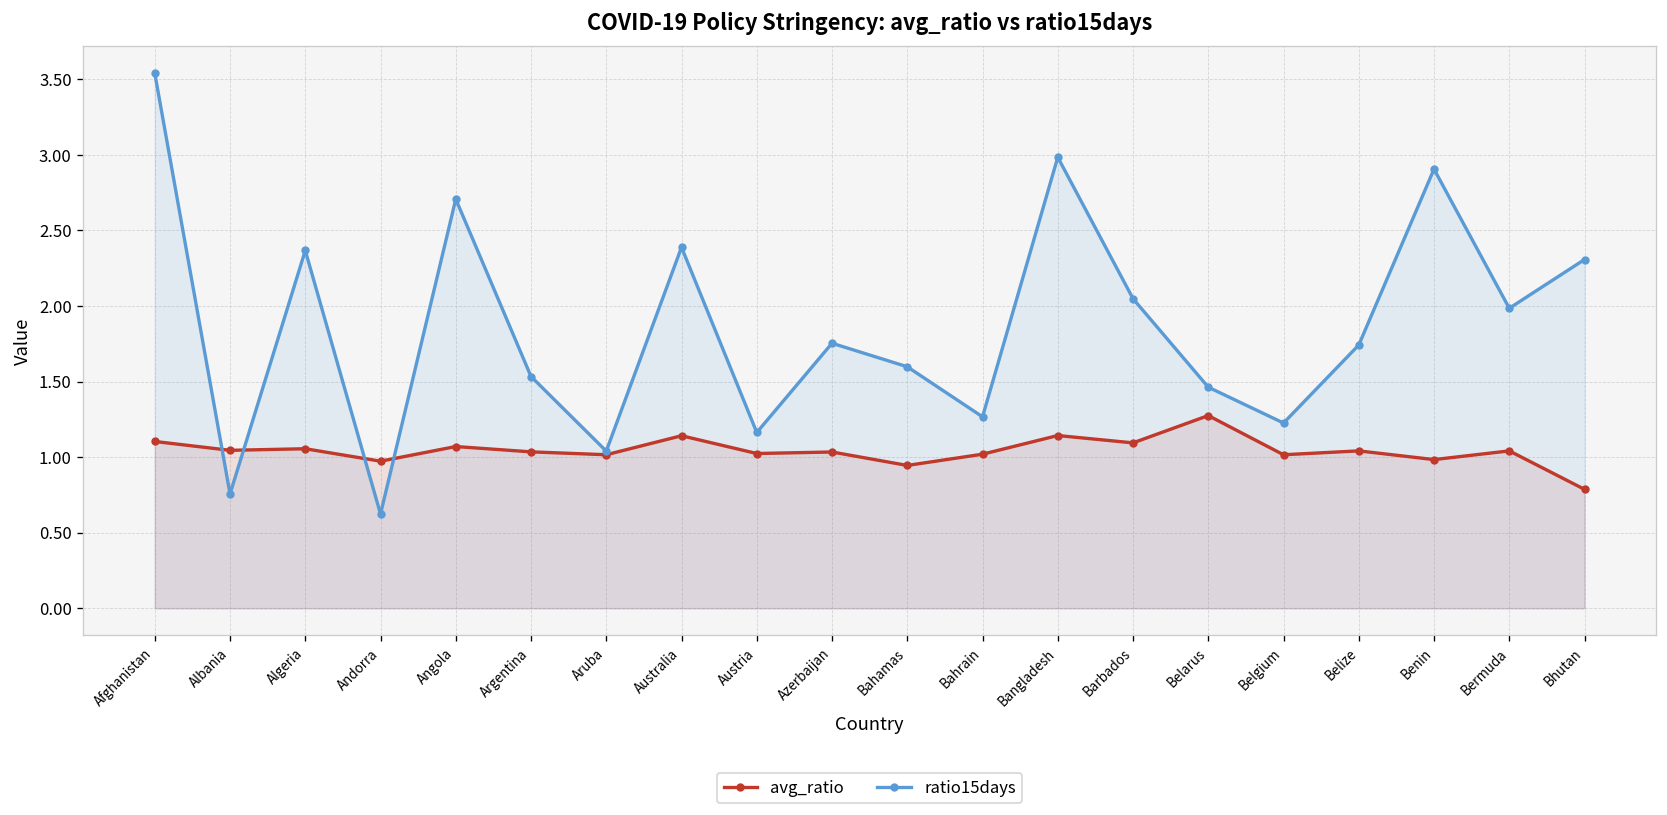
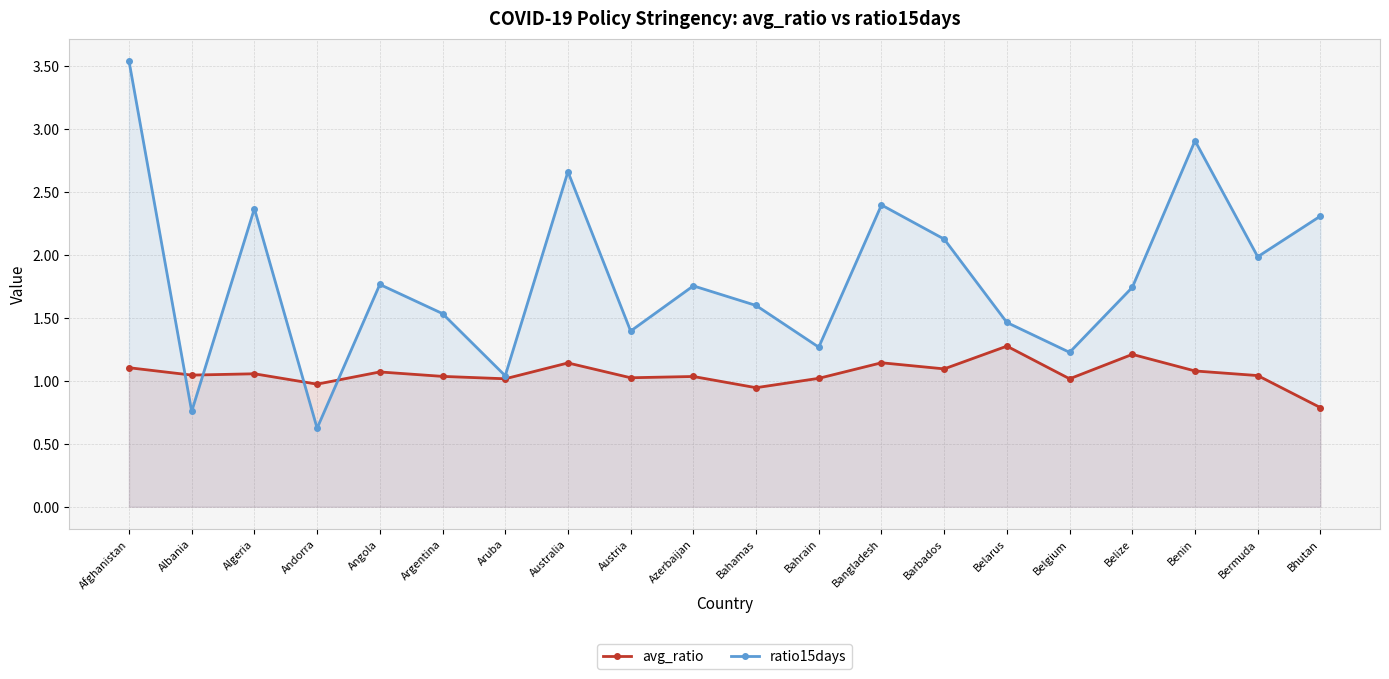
ratio15days, Angola: 2.71 -> 1.76
ratio15days, Australia: 2.39 -> 2.66
ratio15days, Austria: 1.16 -> 1.39
ratio15days, Bangladesh: 2.98 -> 2.40
ratio15days, Barbados: 2.05 -> 2.12
avg_ratio, Belize: 1.04 -> 1.21
avg_ratio, Benin: 0.98 -> 1.08
